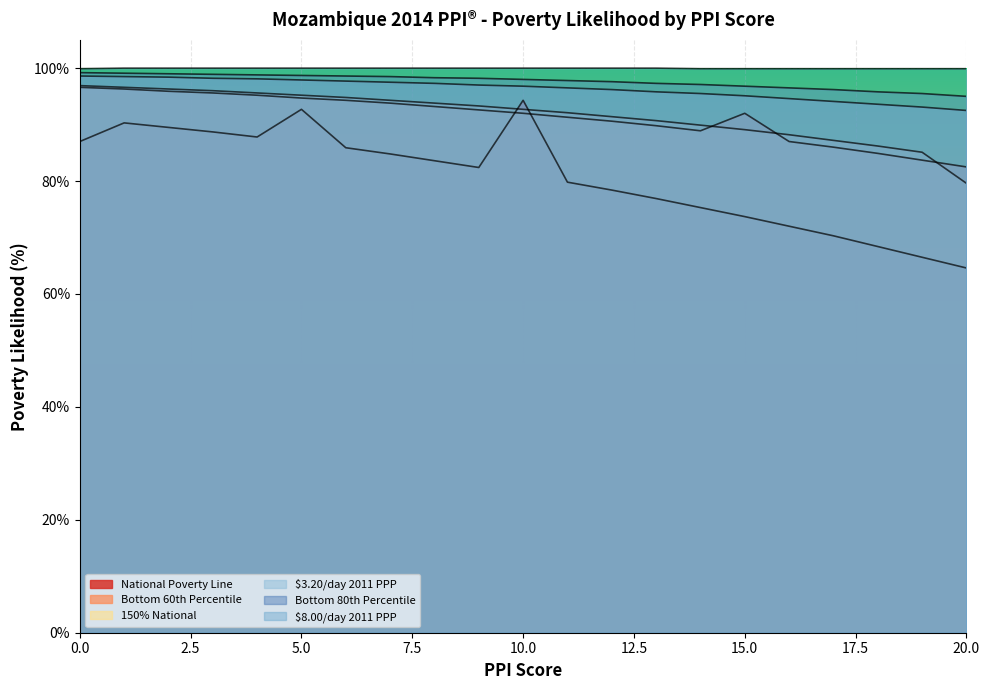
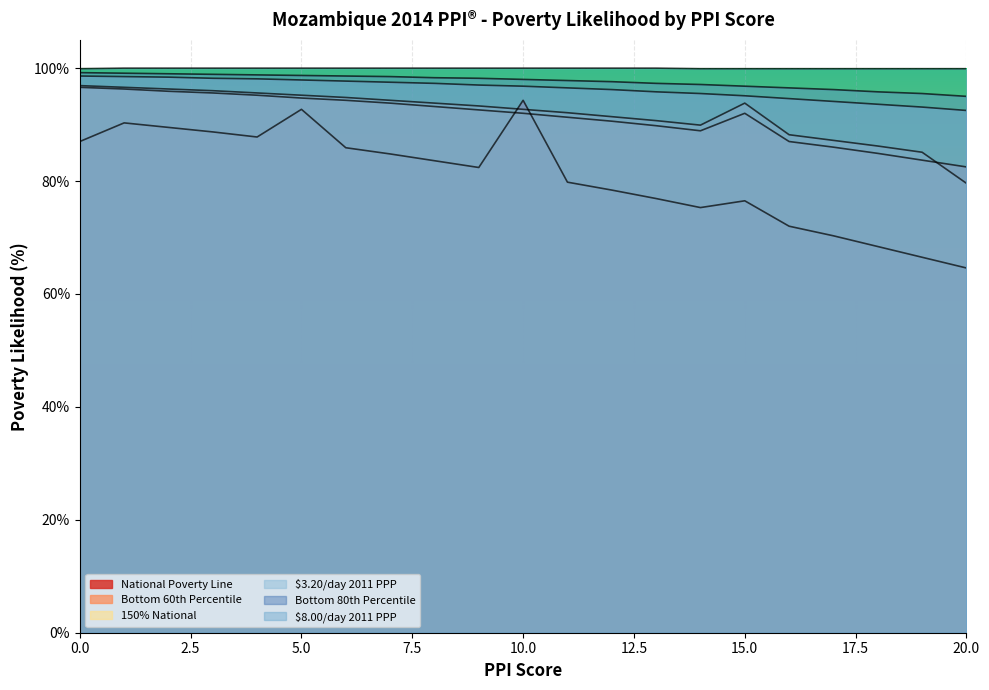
National Poverty Line, 15.0: 74% -> 77%
150% National, 15.0: 89% -> 94%
